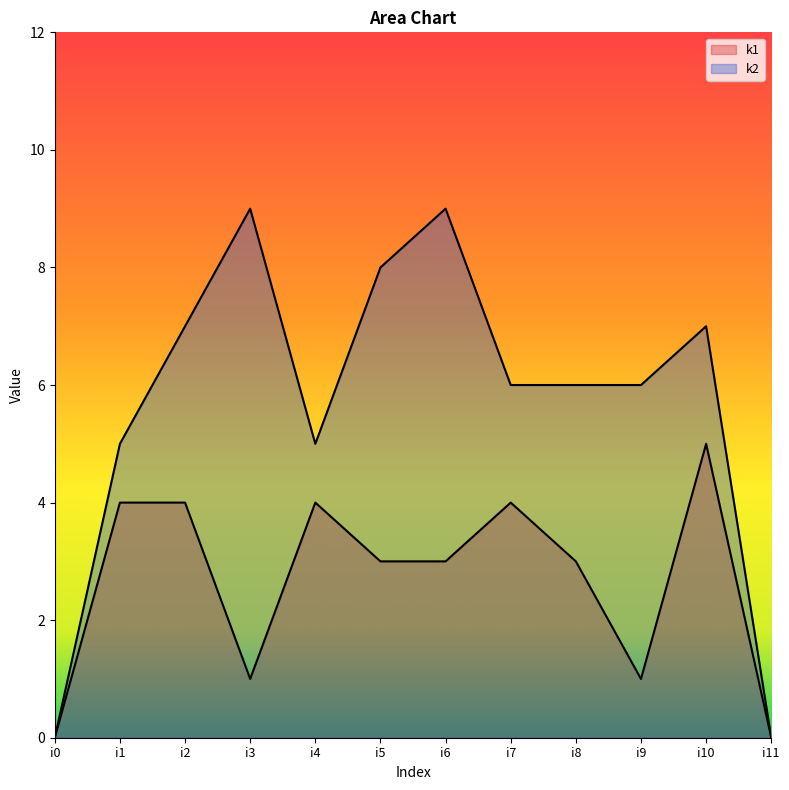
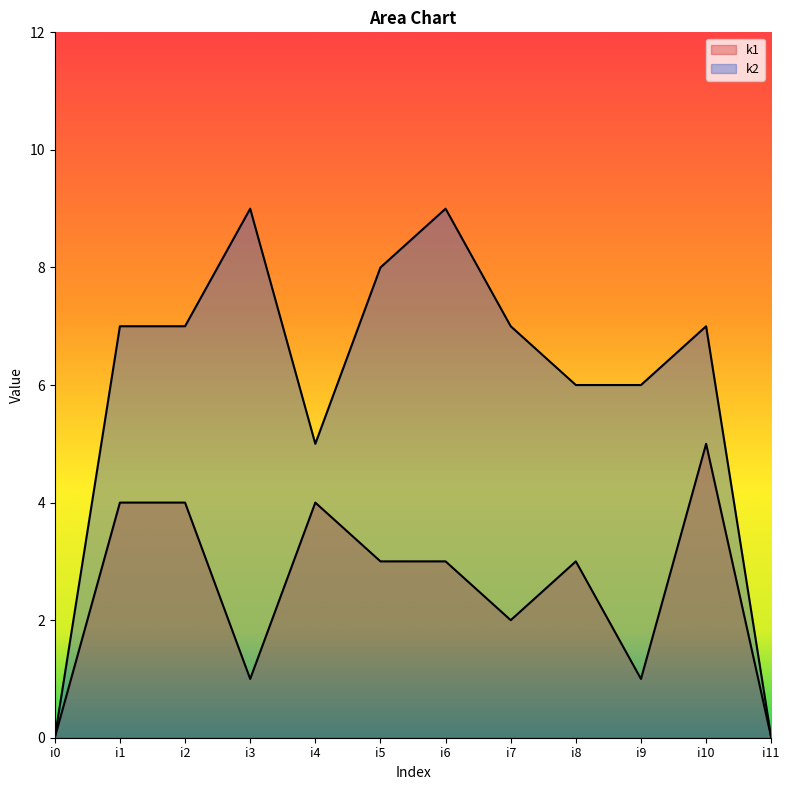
k2, i1: 5 -> 7
k1, i7: 4 -> 2
k2, i7: 6 -> 7
